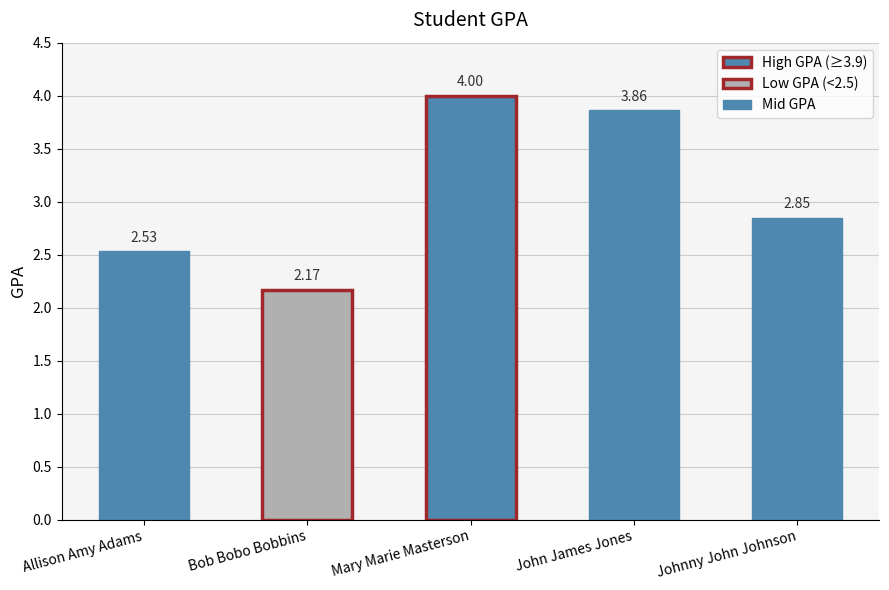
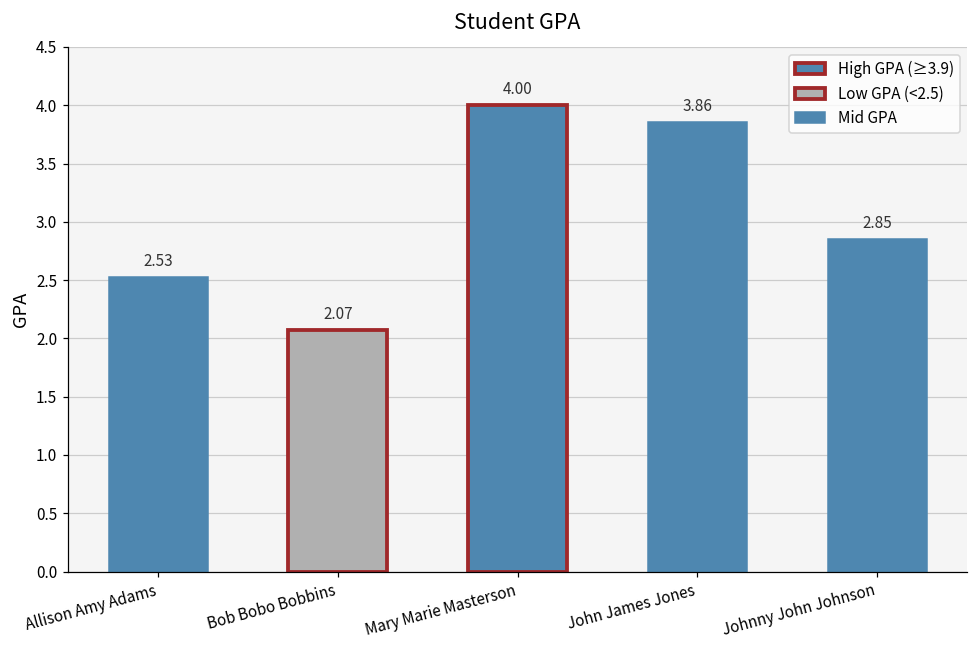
Bob Bobo Bobbins: 2.17 -> 2.07
